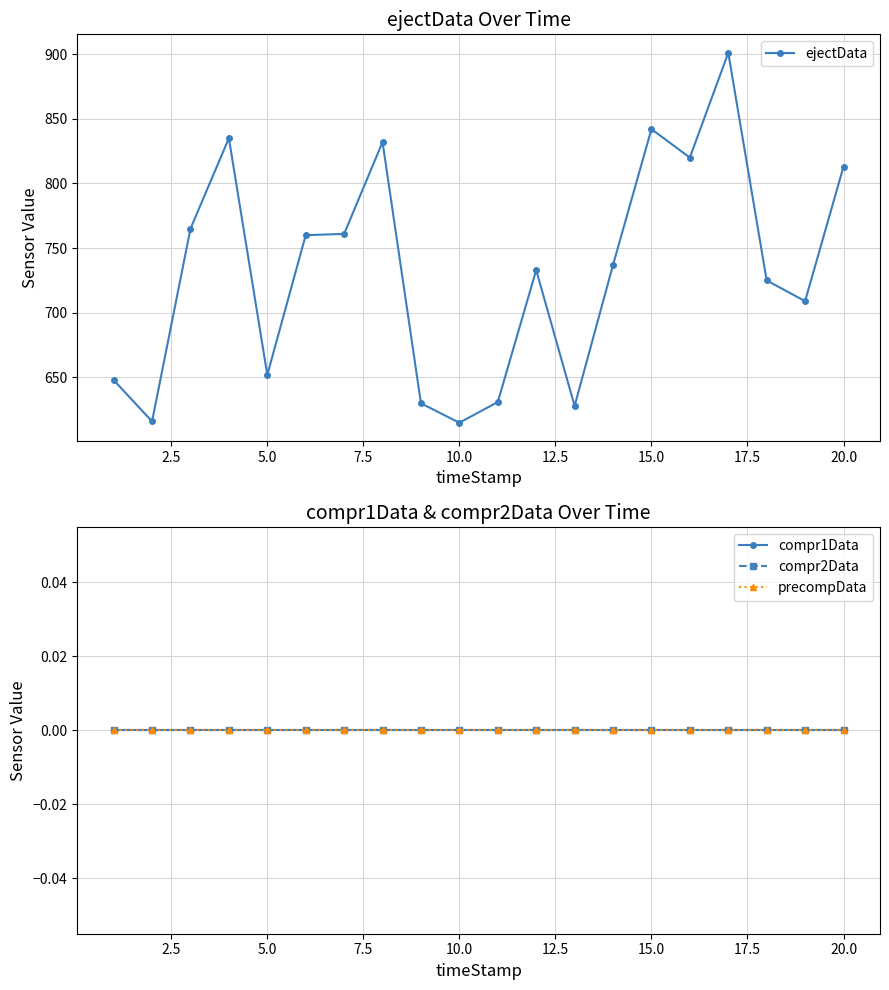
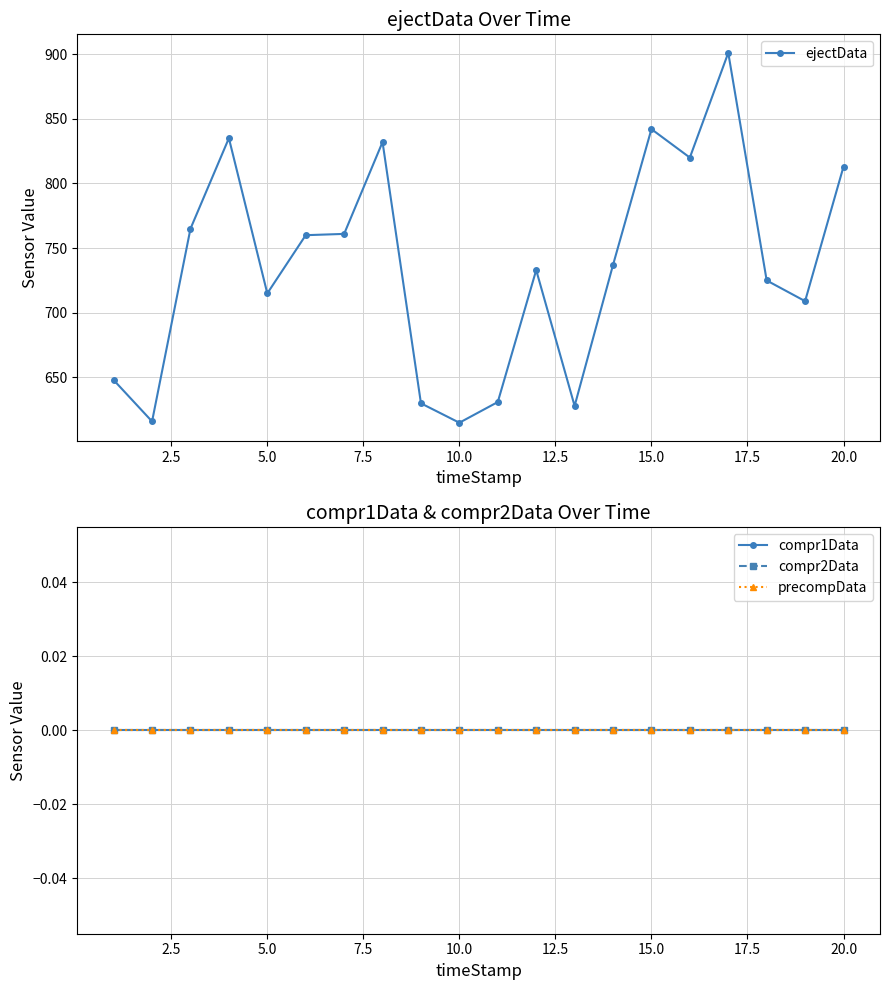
ejectData Over Time, 5.0: 652 -> 715
